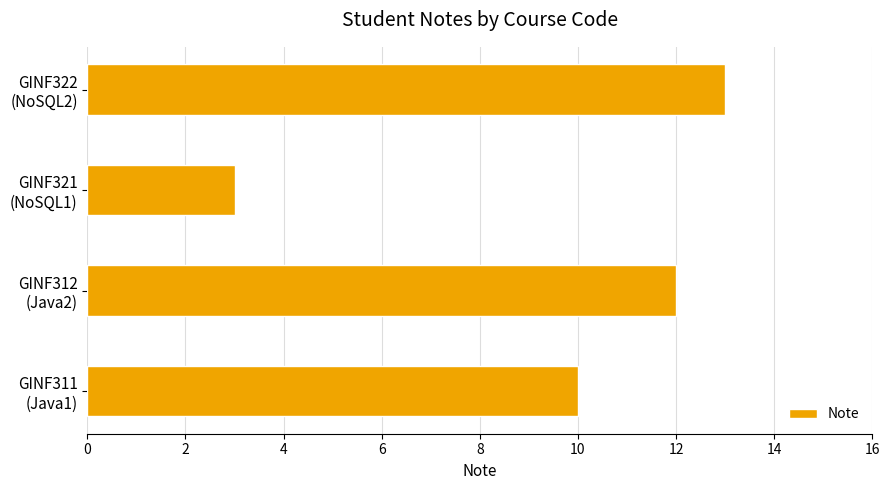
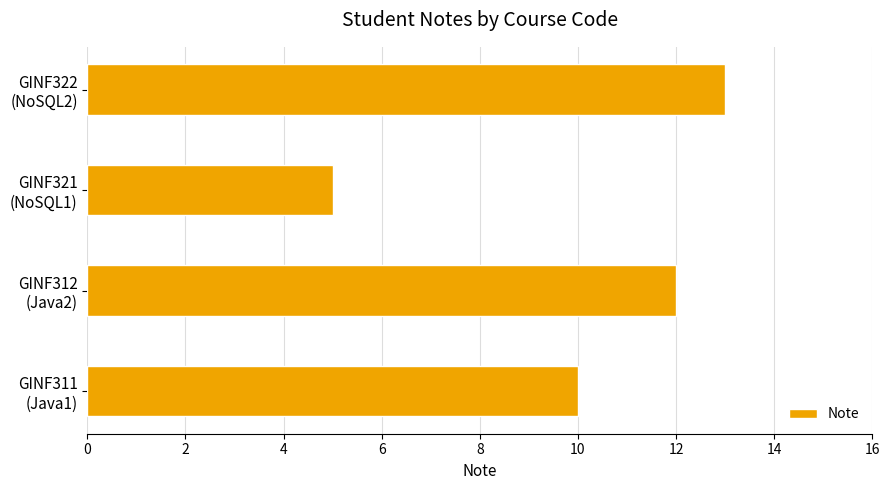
GINF321 (NoSQL1): 3 -> 5
